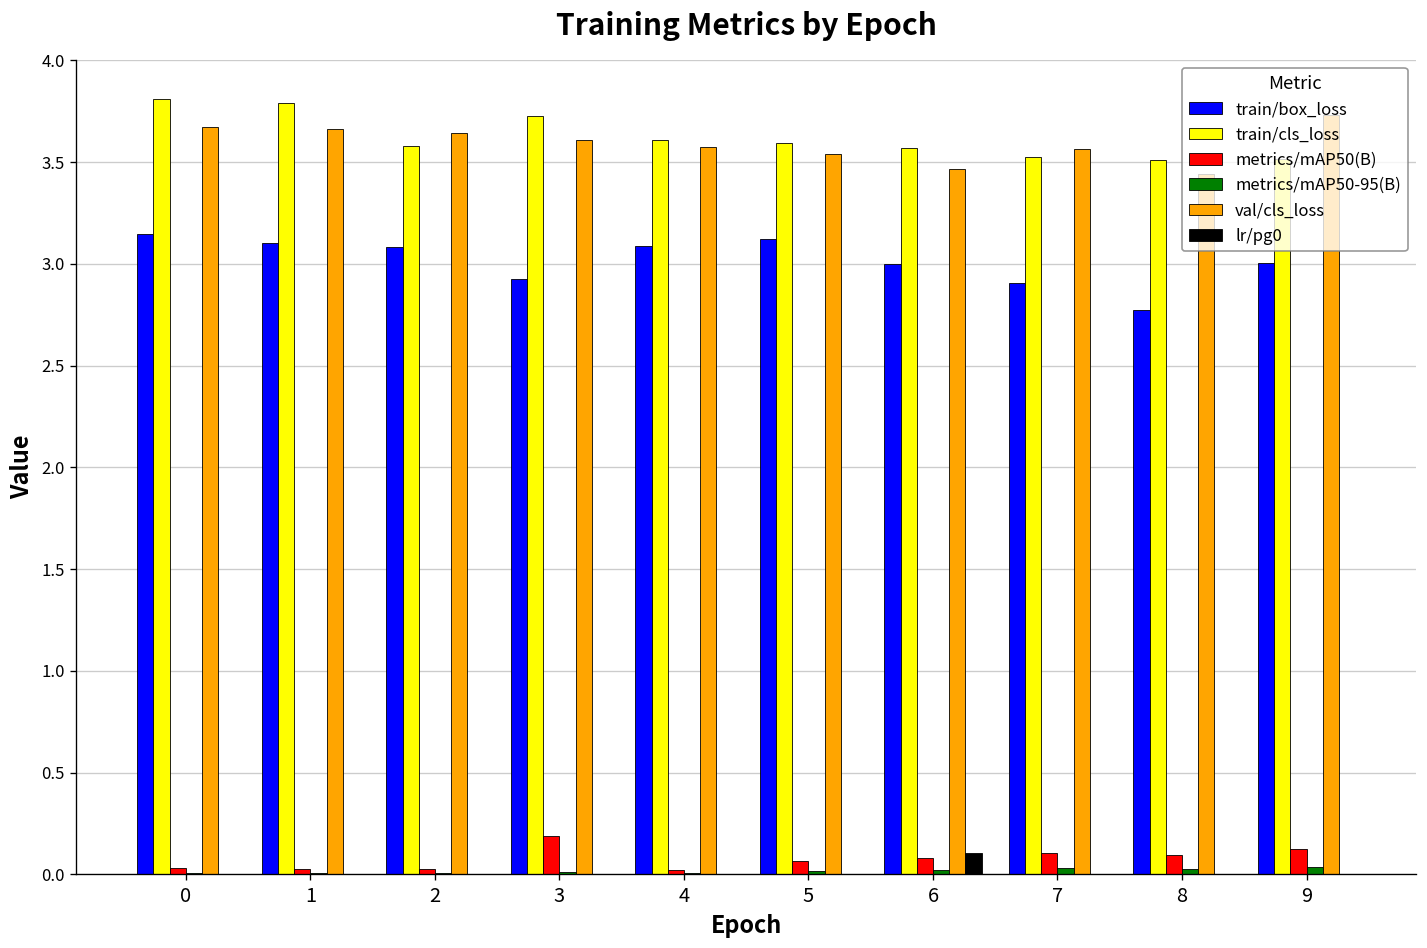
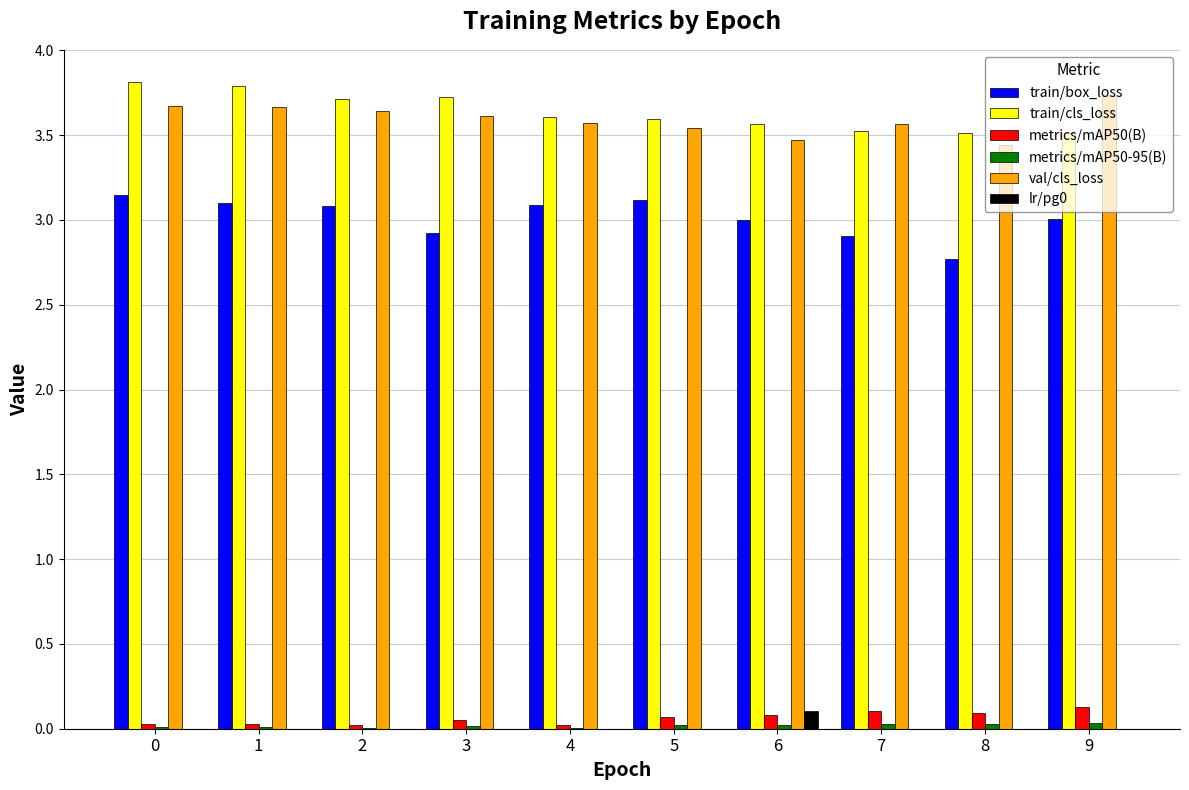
train/cls_loss, 2: 3.58 -> 3.71
metrics/mAP50(B), 3: 0.19 -> 0.05
